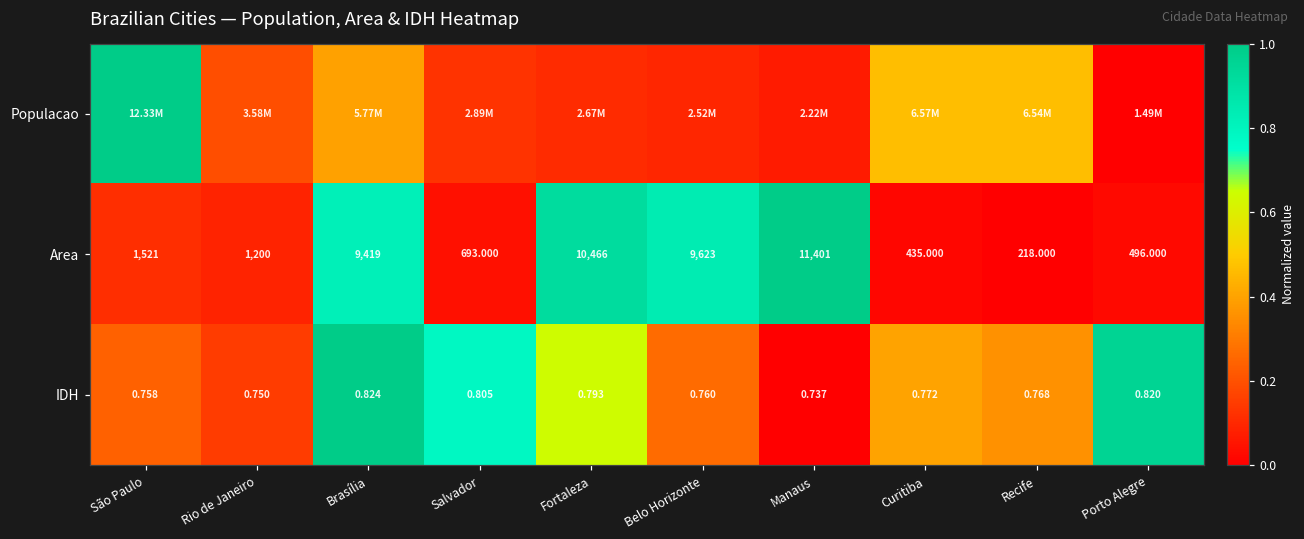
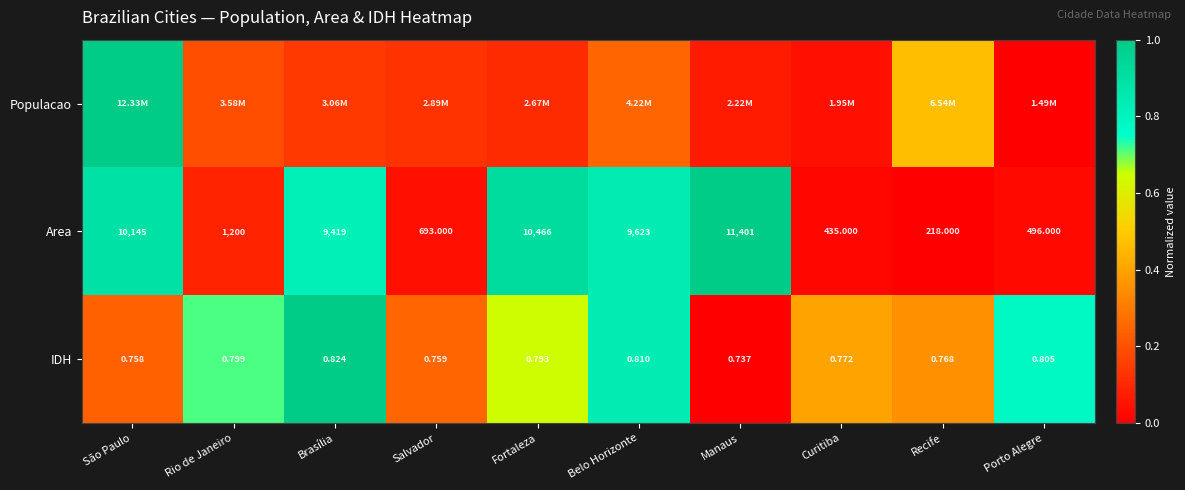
Populacao, Brasília: 5.77M -> 3.06M
Populacao, Belo Horizonte: 2.52M -> 4.22M
Populacao, Curitiba: 6.57M -> 1.95M
Area, São Paulo: 1,521 -> 10,145
IDH, Rio de Janeiro: 0.750 -> 0.799
IDH, Salvador: 0.805 -> 0.759
IDH, Belo Horizonte: 0.760 -> 0.810
IDH, Porto Alegre: 0.820 -> 0.805
